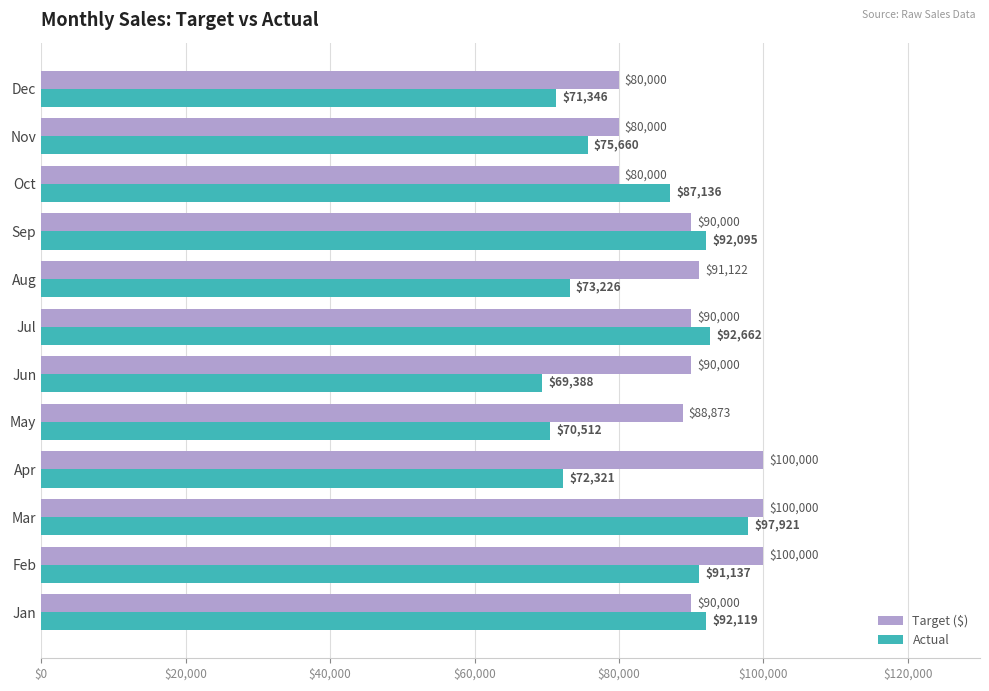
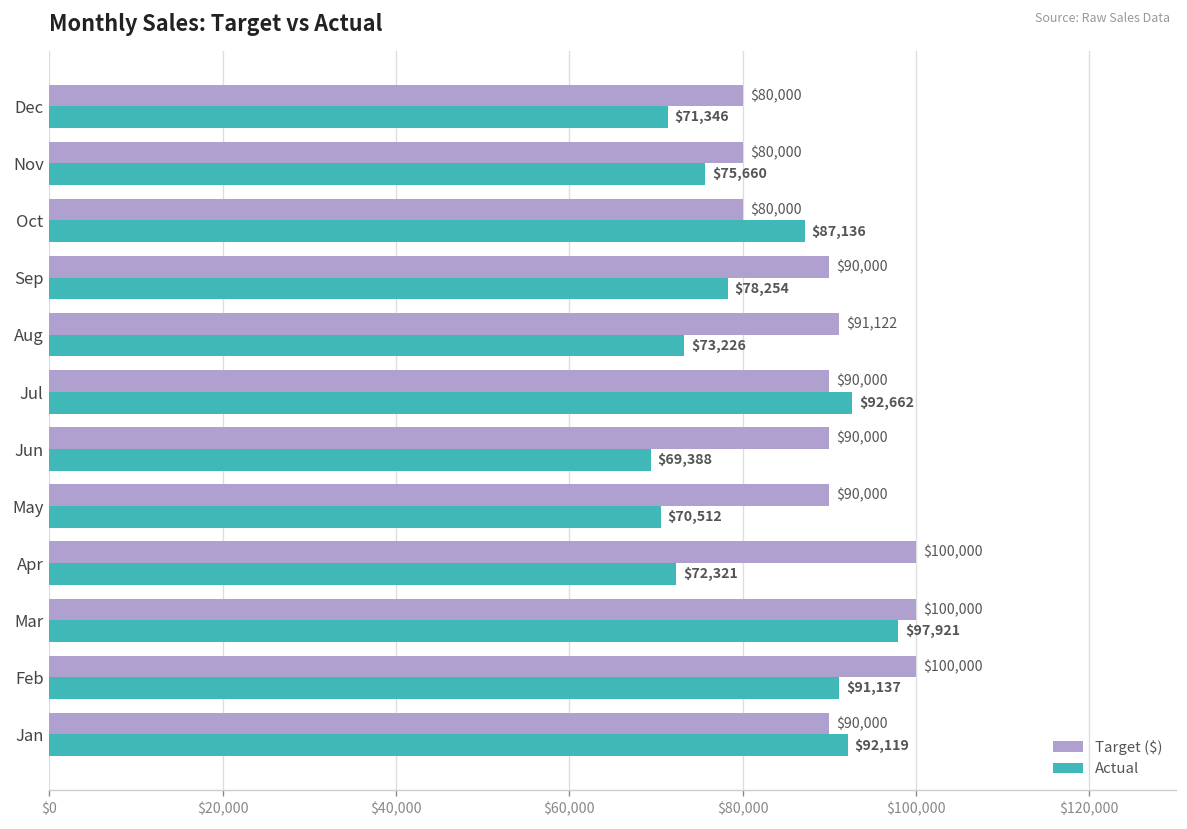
Actual, Sep: $92,095 -> $78,254
Target ($), May: $88,873 -> $90,000
